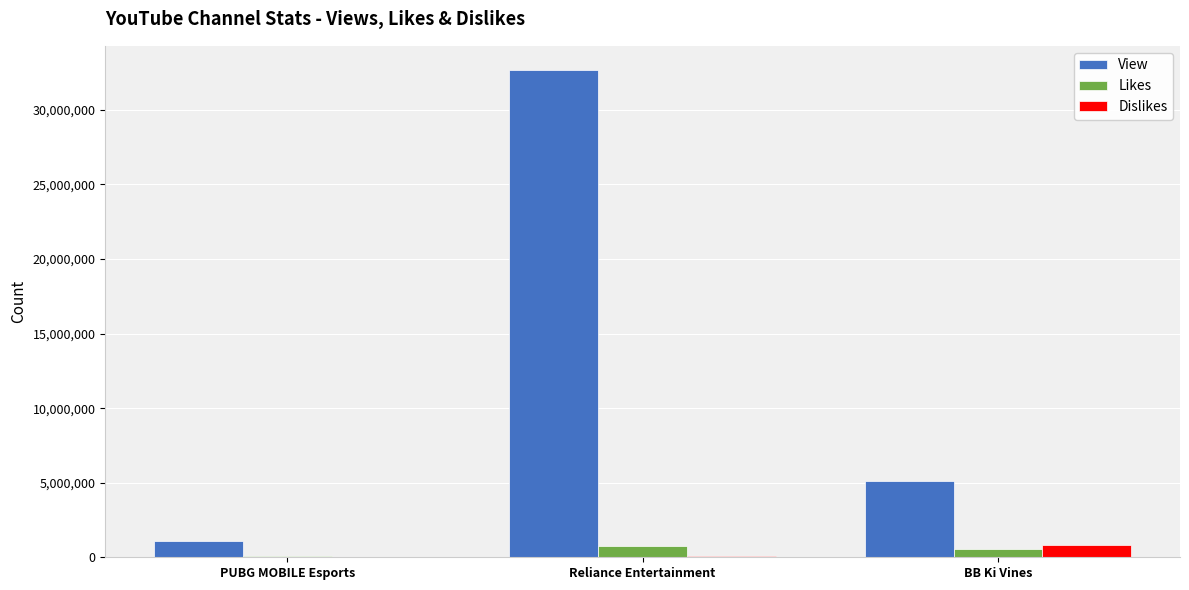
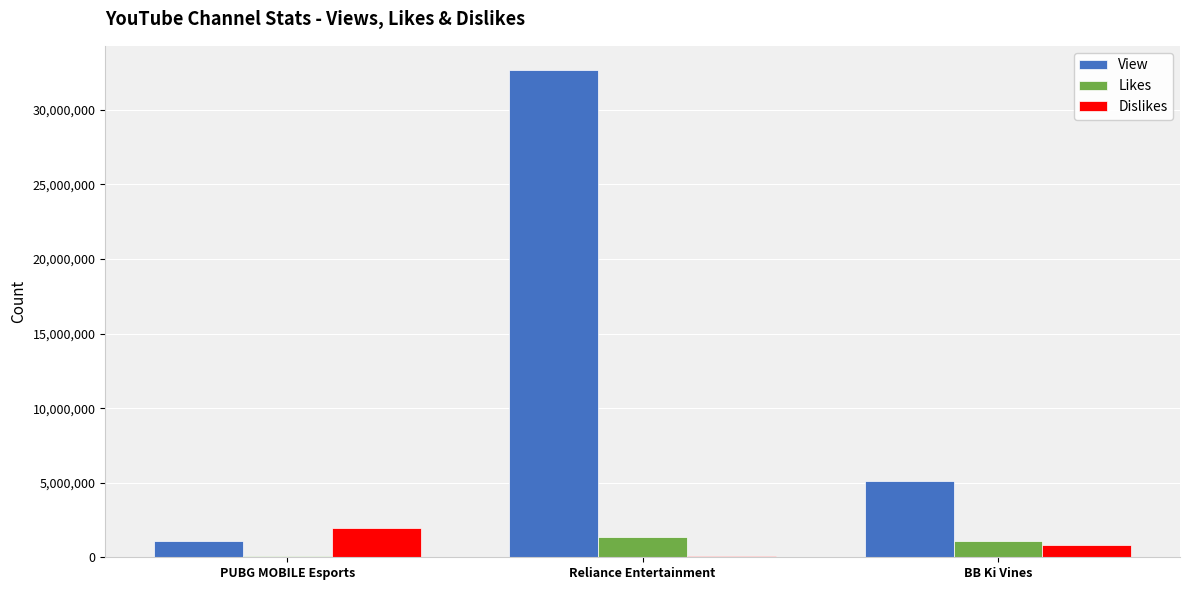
Dislikes, PUBG MOBILE Esports: 0 -> 1,900,000
Likes, Reliance Entertainment: 700,000 -> 1,400,000
Likes, BB Ki Vines: 500,000 -> 1,100,000
